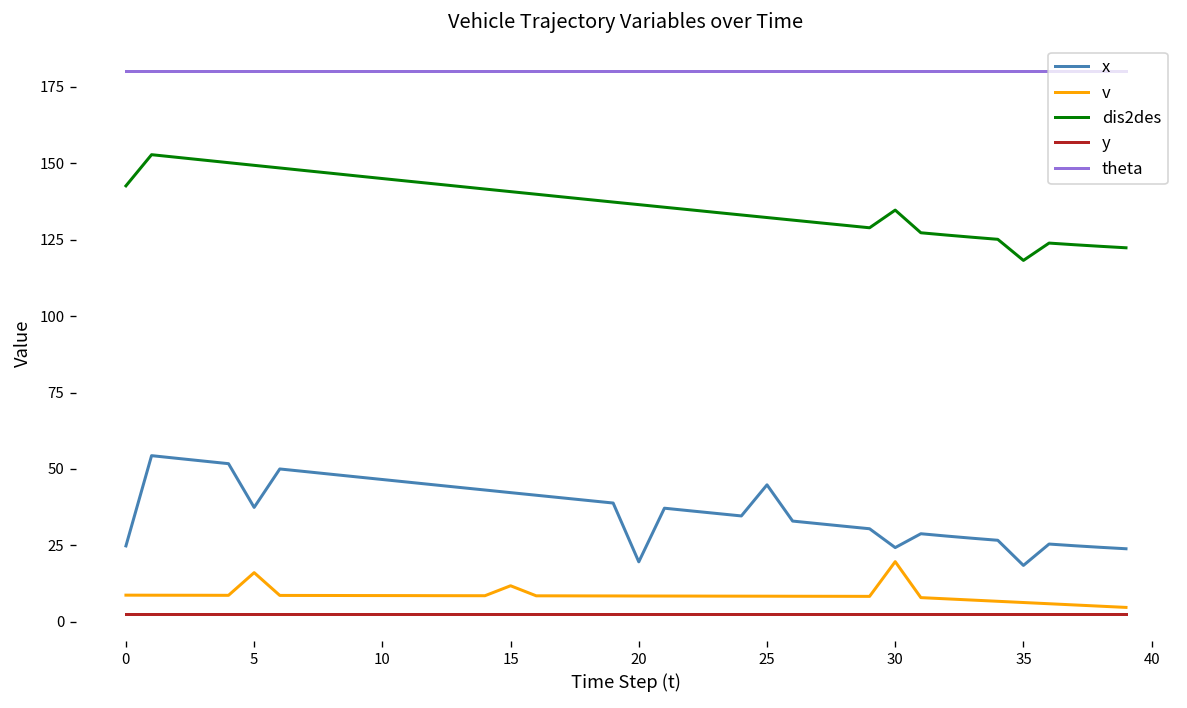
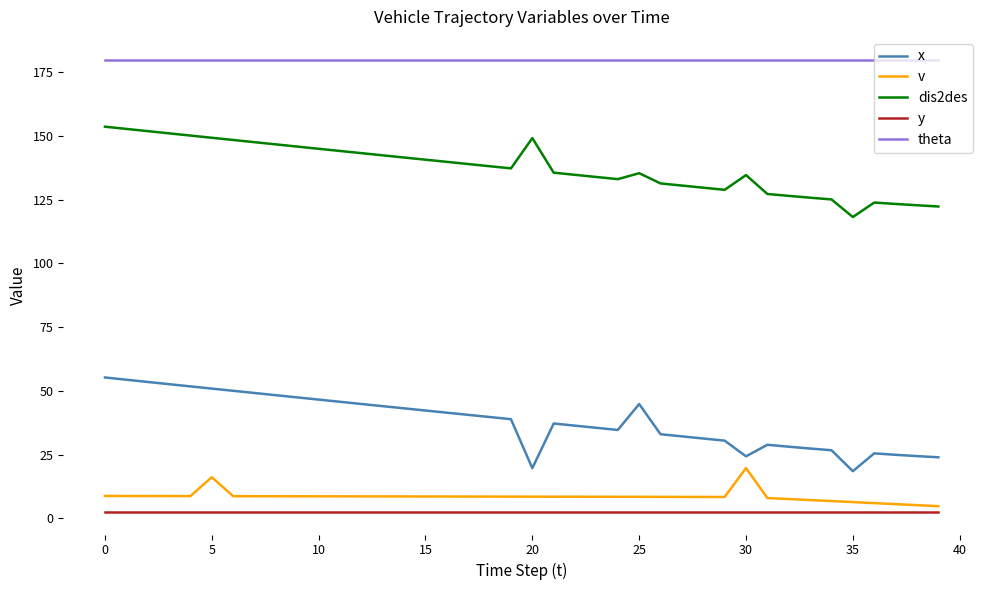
x, 0: 25 -> 55
dis2des, 0: 143 -> 154
x, 5: 37 -> 51
v, 15: 12 -> 9
dis2des, 20: 136 -> 149
dis2des, 25: 132 -> 135
